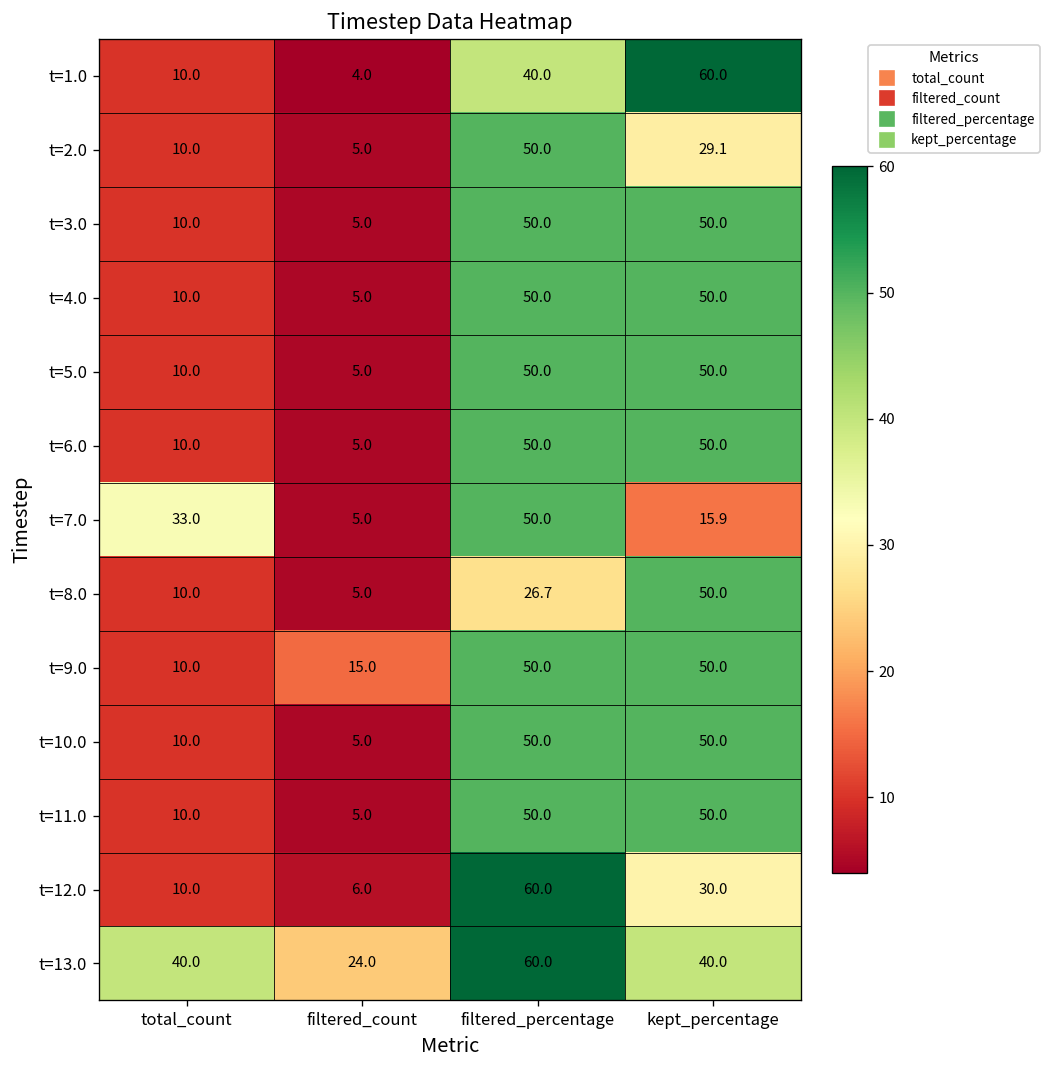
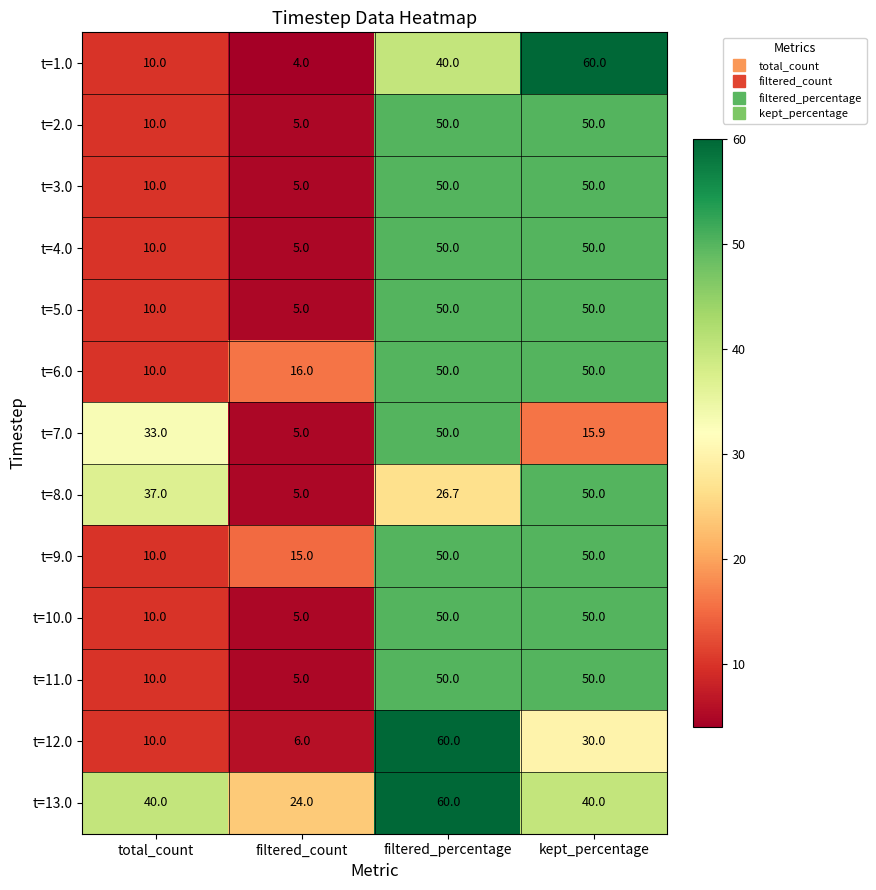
t=2.0, kept_percentage: 29.1 -> 50.0
t=6.0, filtered_count: 5.0 -> 16.0
t=8.0, total_count: 10.0 -> 37.0
